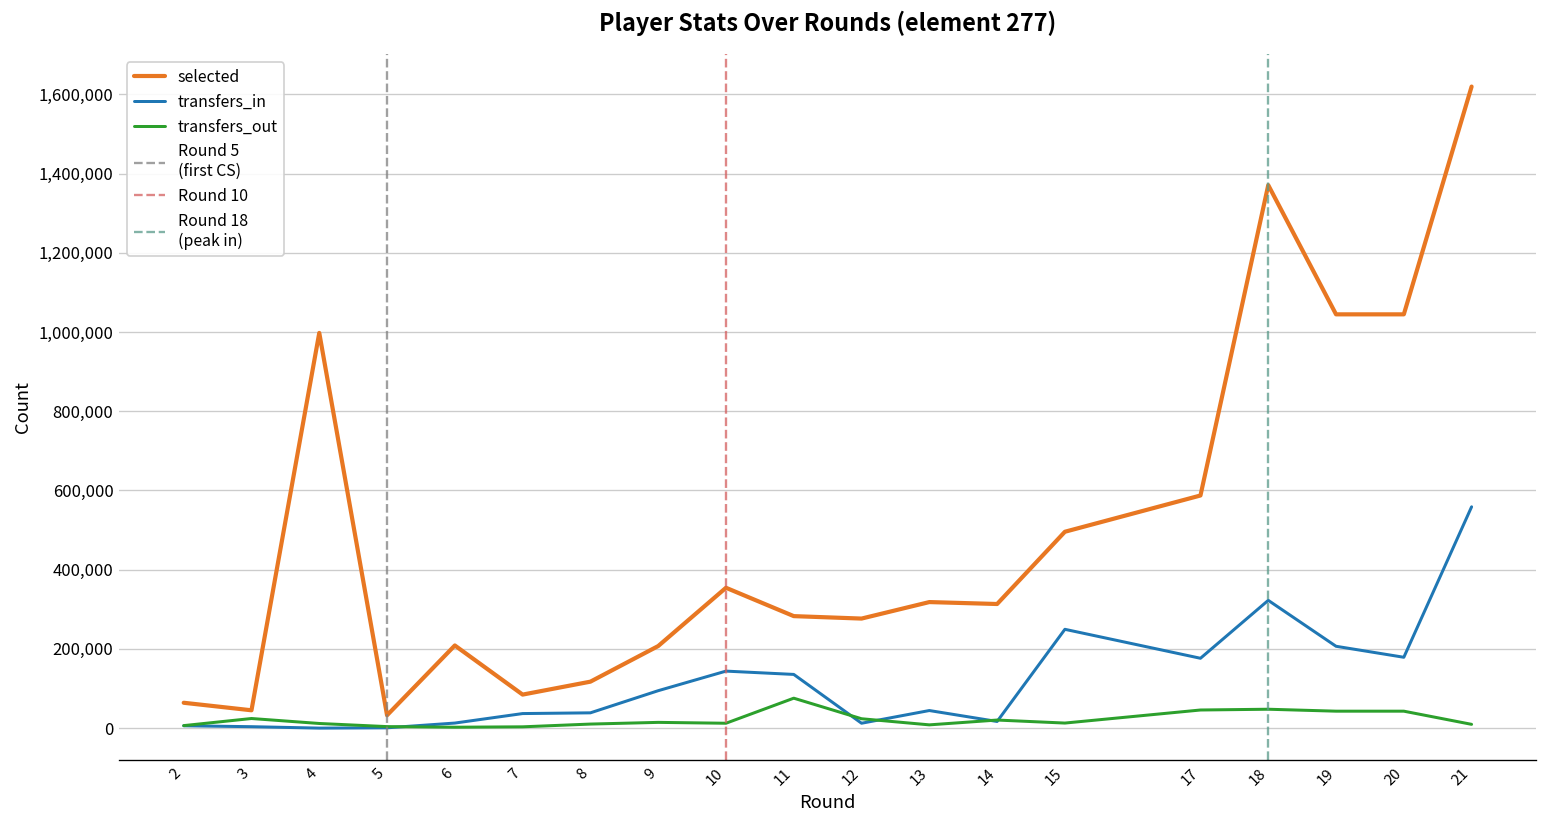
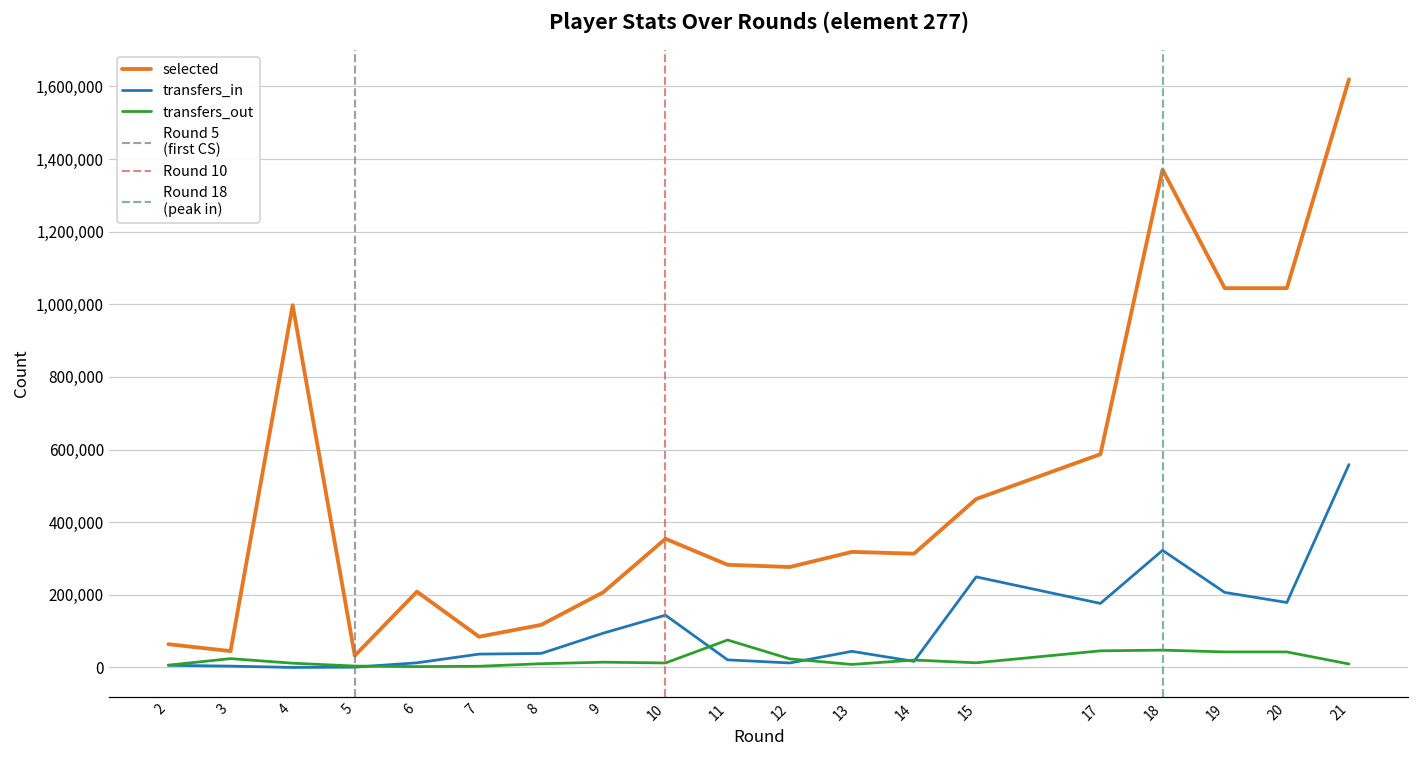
transfers_in, 11: 140,000 -> 20,000
selected, 15: 500,000 -> 460,000
